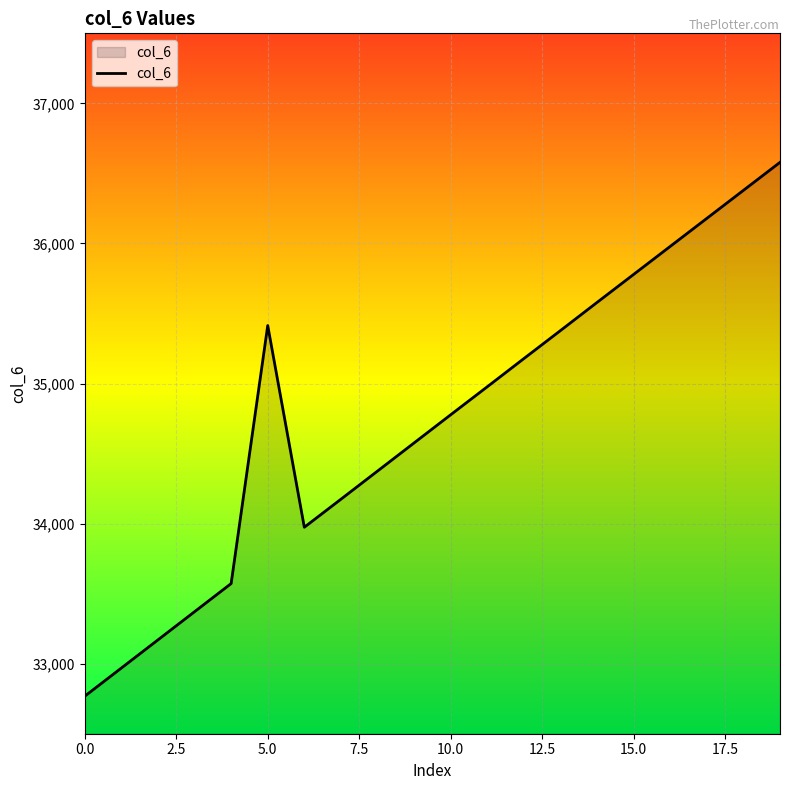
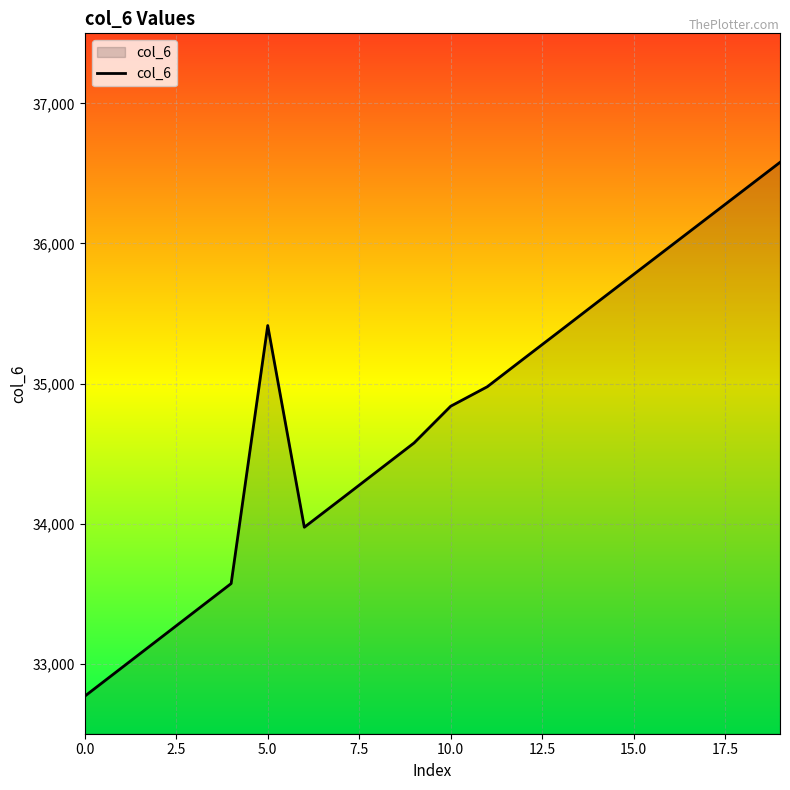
10.0: 34,780 -> 34,840
